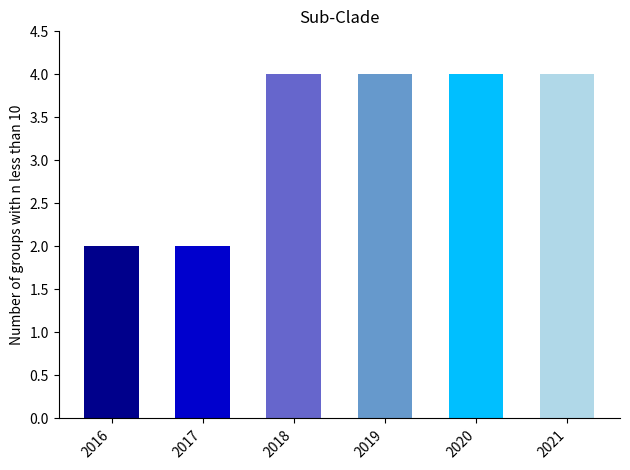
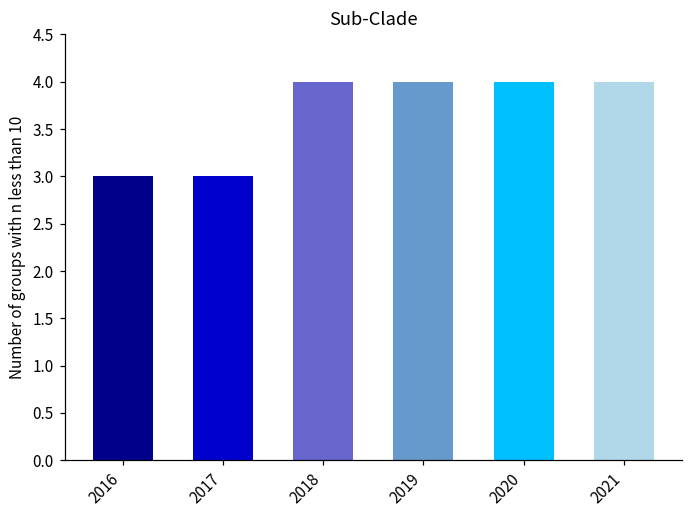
2016: 2 -> 3
2017: 2 -> 3
